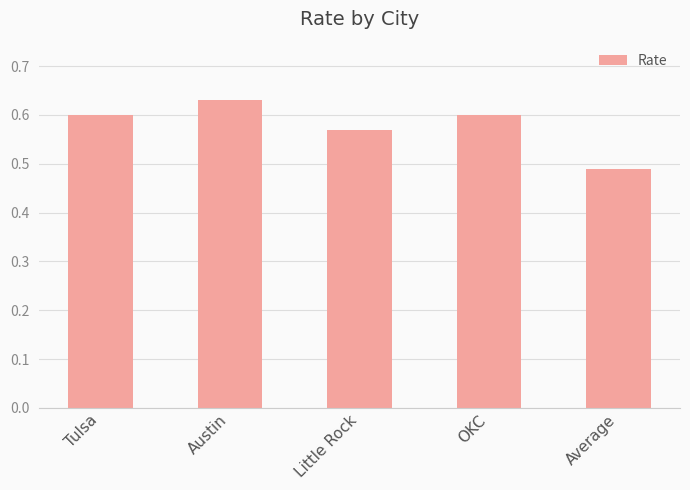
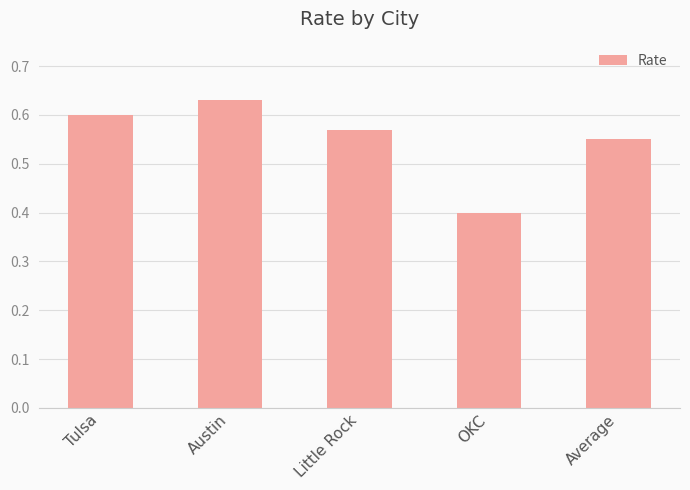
OKC: 0.6 -> 0.4
Average: 0.49 -> 0.55
